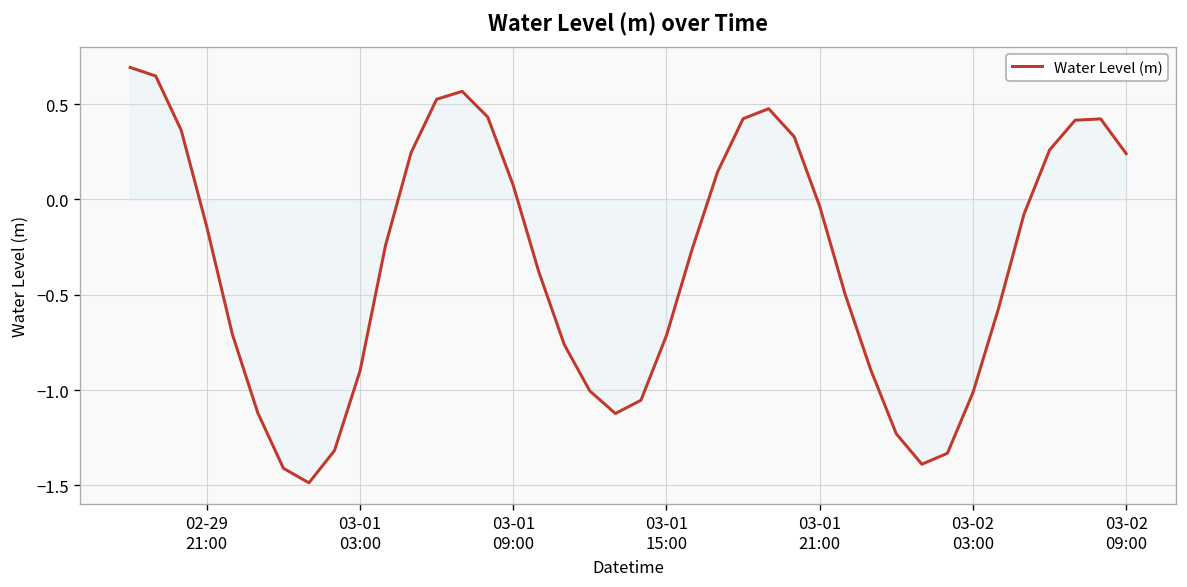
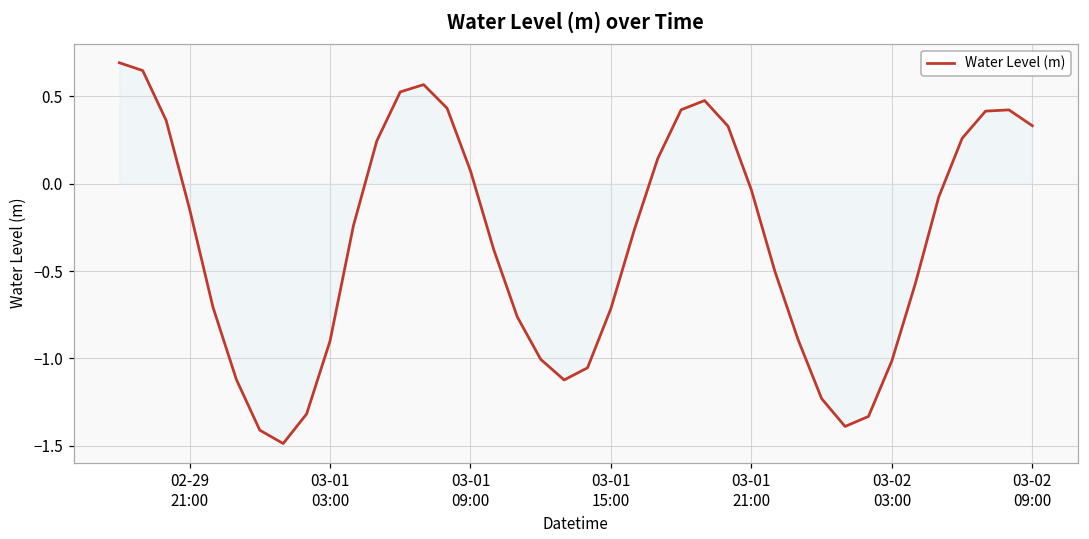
Water Level (m), 03-02 09:00: 0.24 -> 0.33
